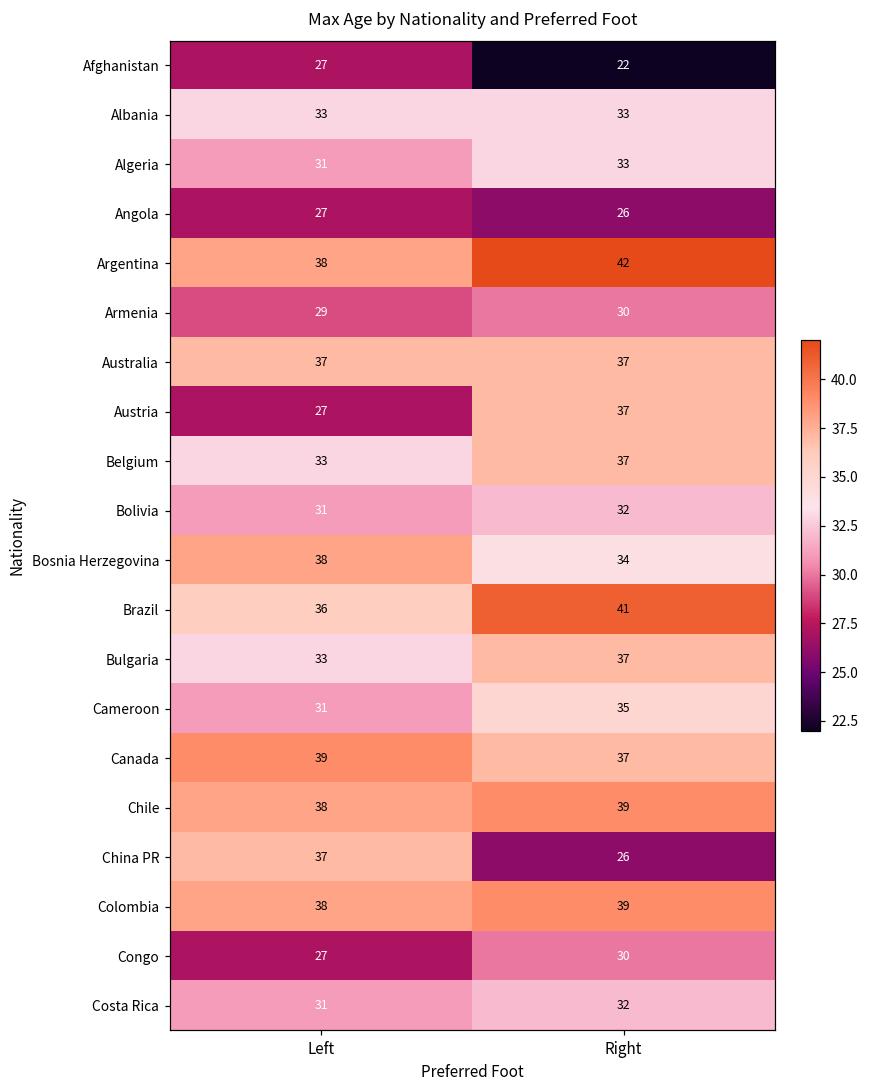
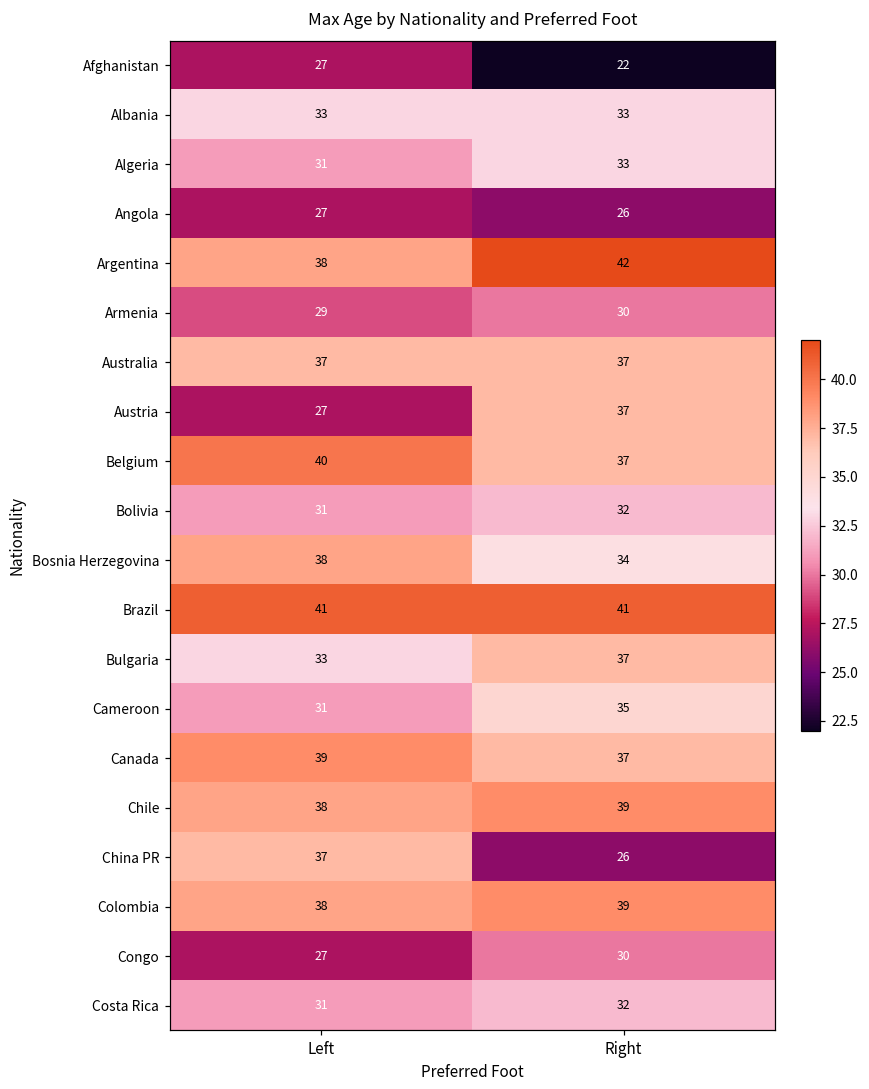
Belgium, Left: 33 -> 40
Brazil, Left: 36 -> 41
